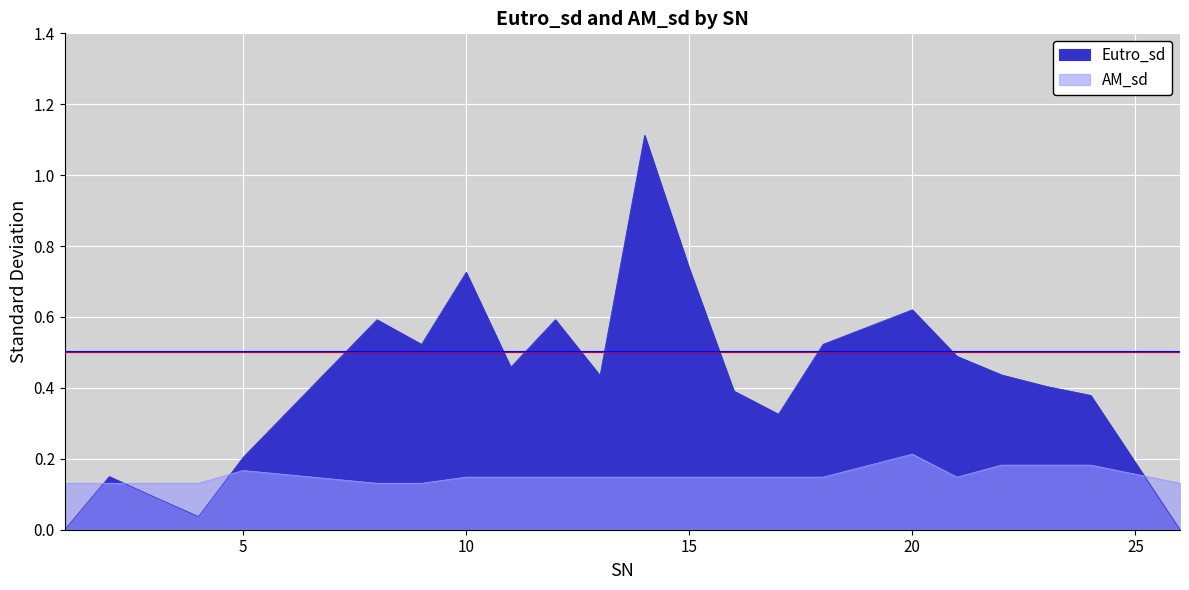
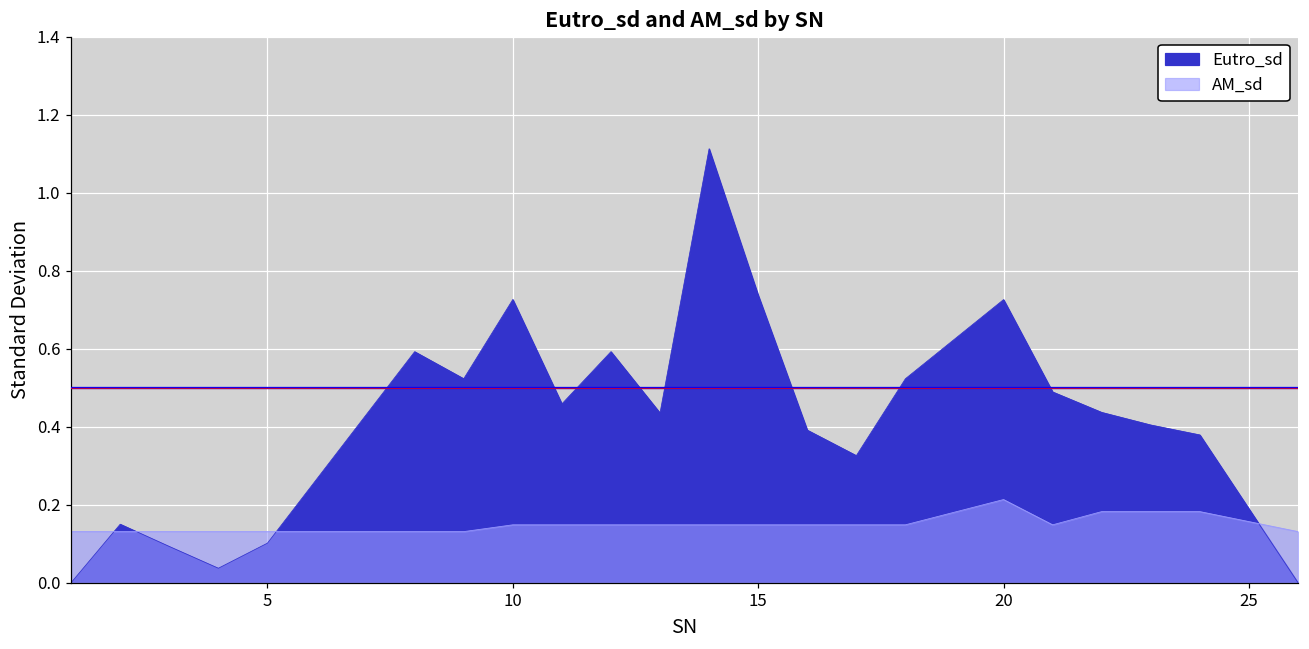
Eutro_sd, 5: 0.20 -> 0.10
AM_sd, 5: 0.17 -> 0.13
Eutro_sd, 20: 0.62 -> 0.73
